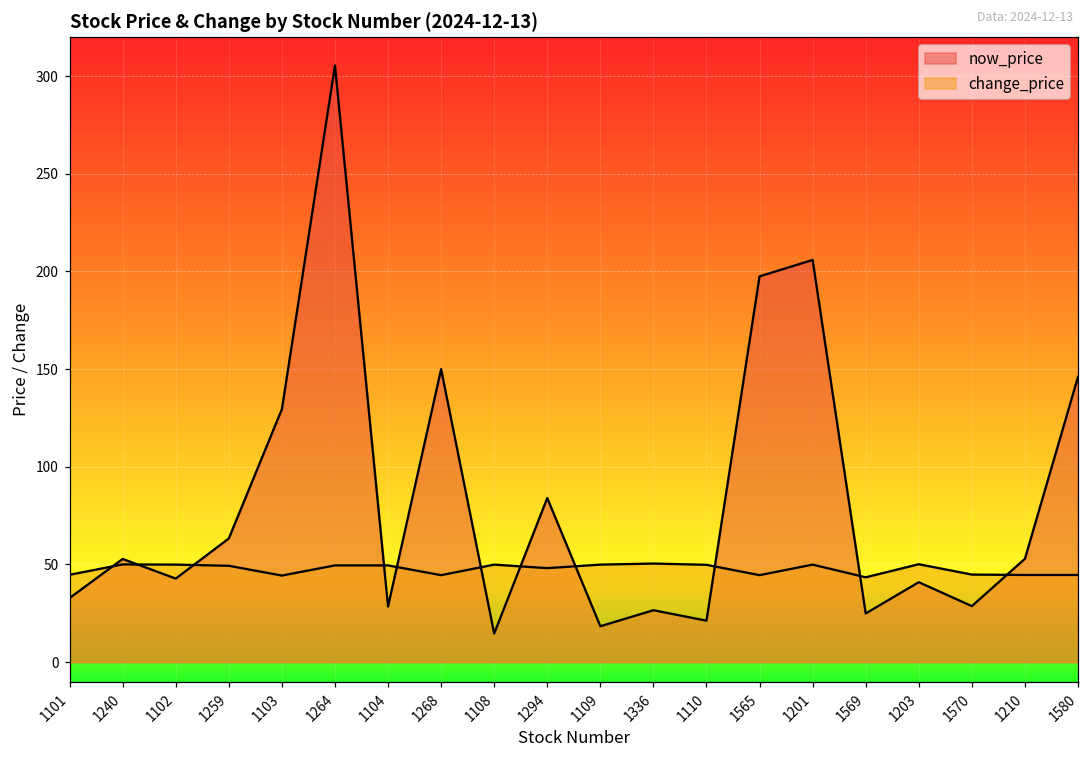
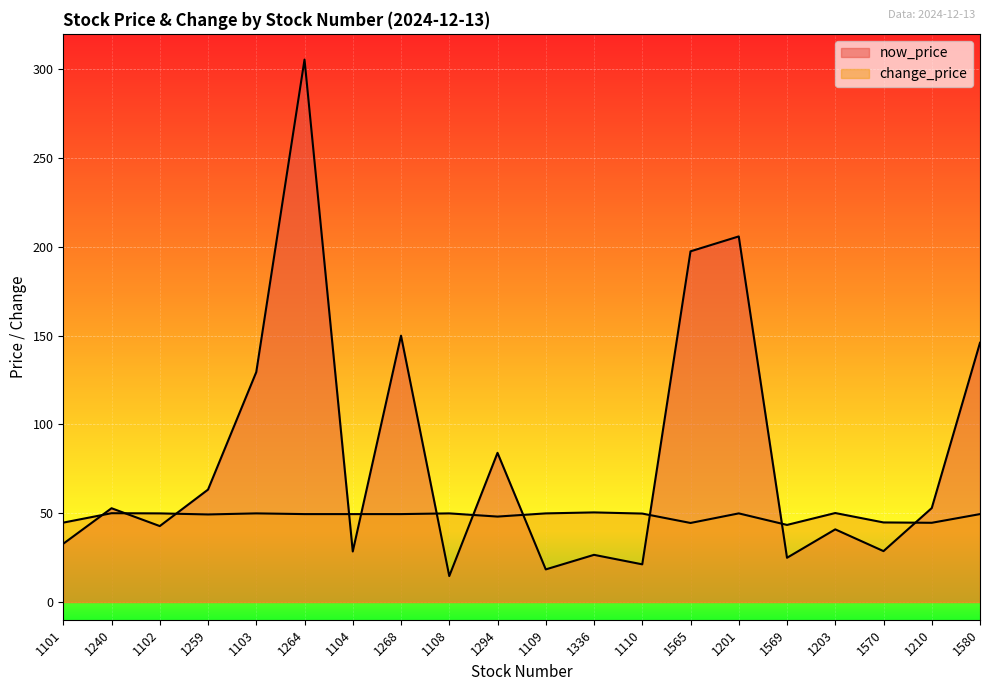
change_price, 1103: 44 -> 50
change_price, 1268: 45 -> 50
change_price, 1580: 45 -> 50
